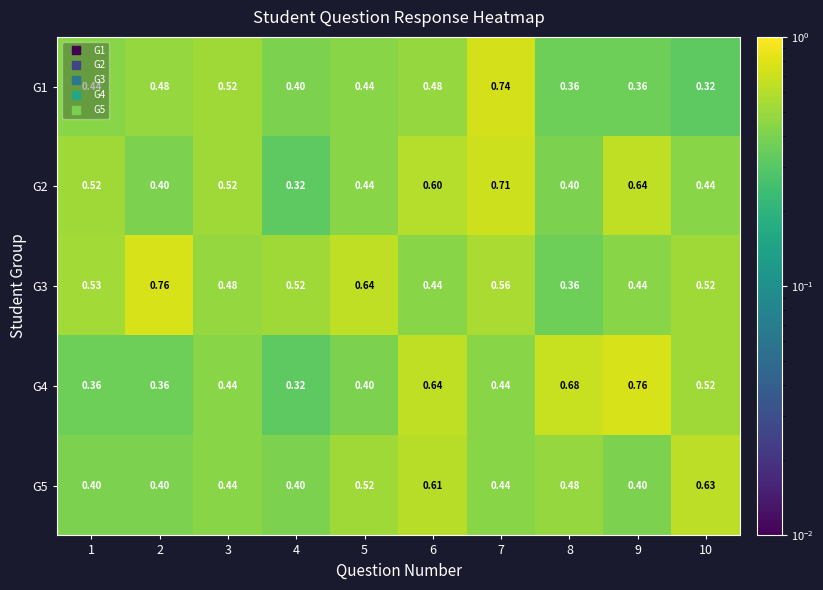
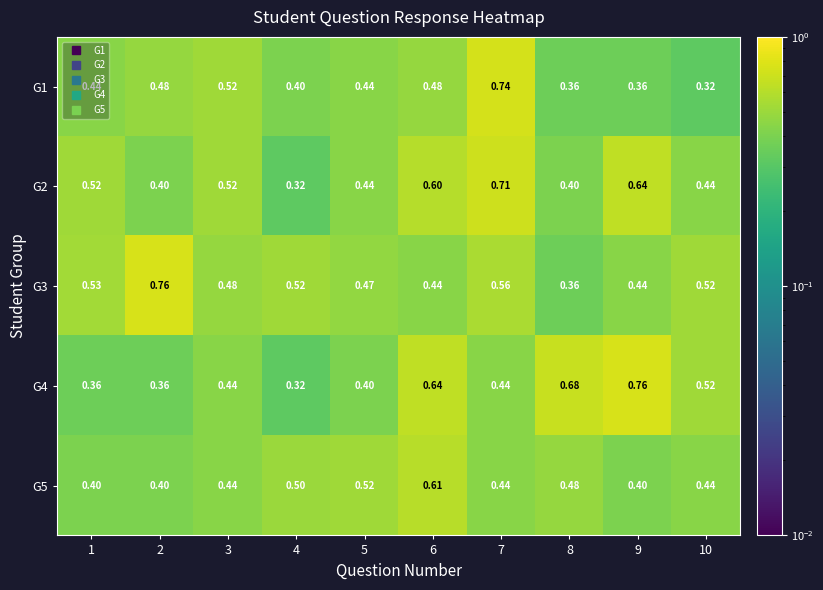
G3, 5: 0.64 -> 0.47
G5, 4: 0.40 -> 0.50
G5, 10: 0.63 -> 0.44
